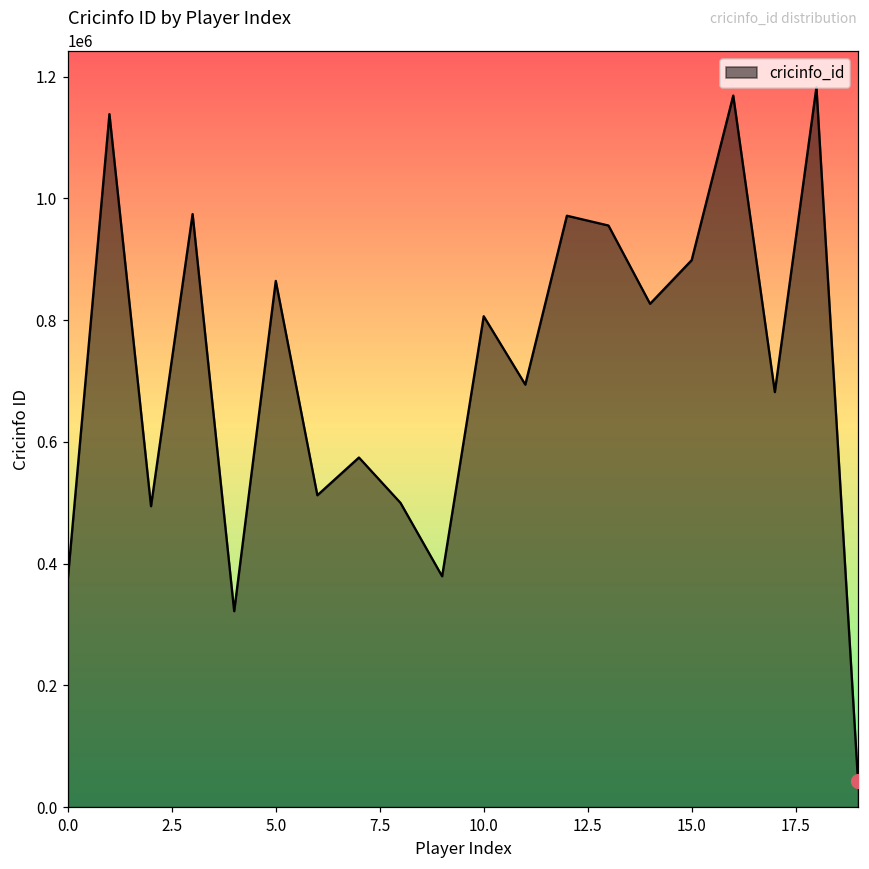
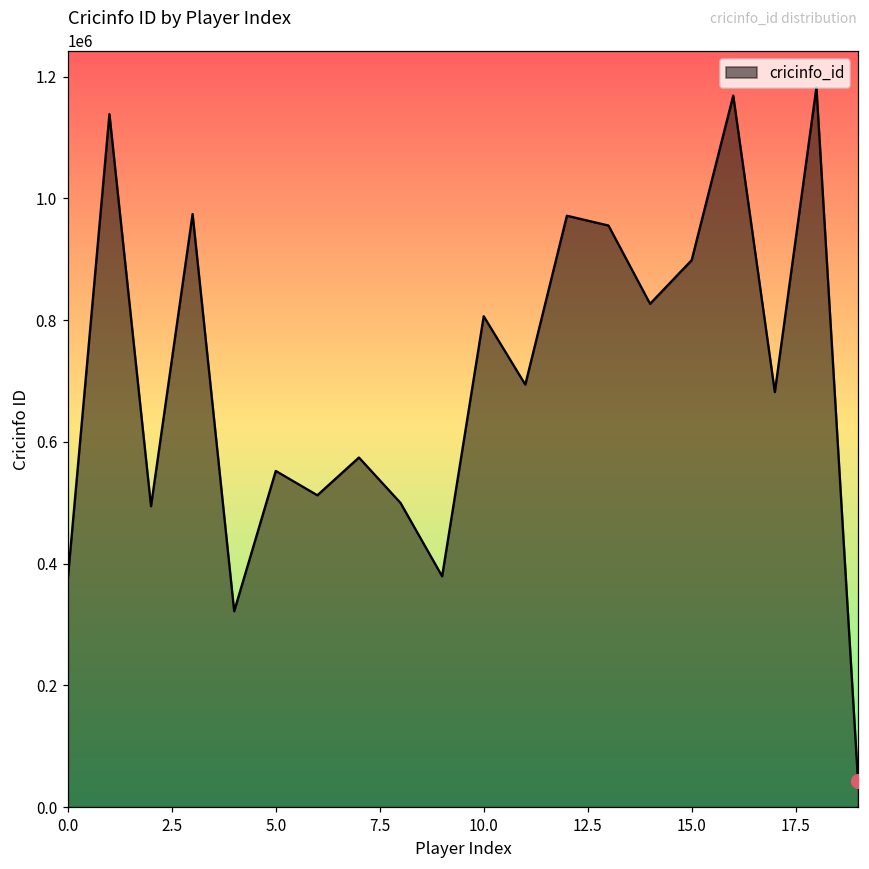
cricinfo_id, 5.0: 860000 -> 550000
